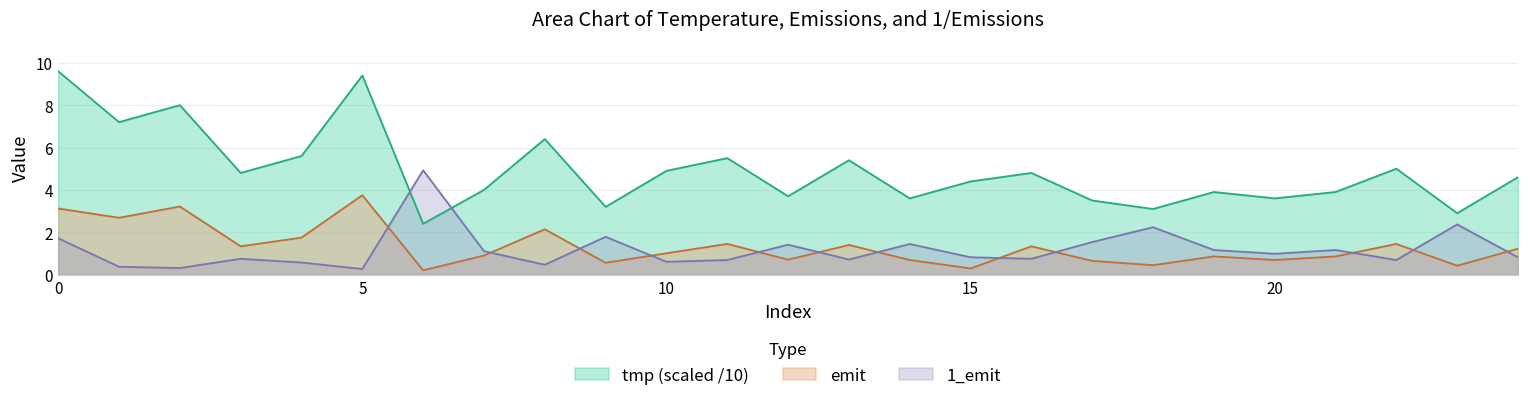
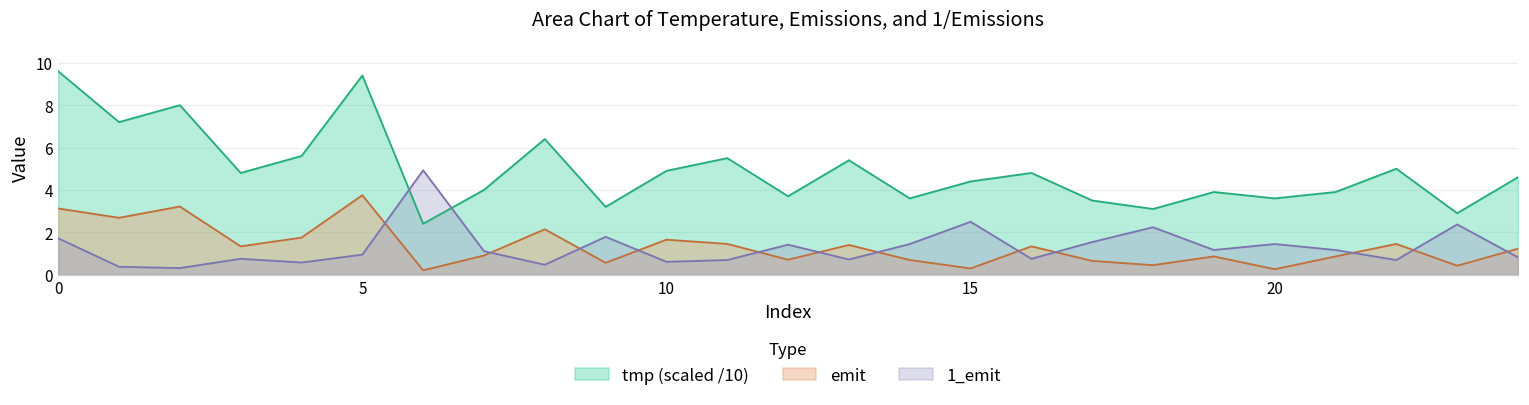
1_emit, 5: 0.3 -> 0.9
emit, 10: 1.0 -> 1.7
1_emit, 15: 0.8 -> 2.5
emit, 20: 0.7 -> 0.3
1_emit, 20: 1.0 -> 1.4
